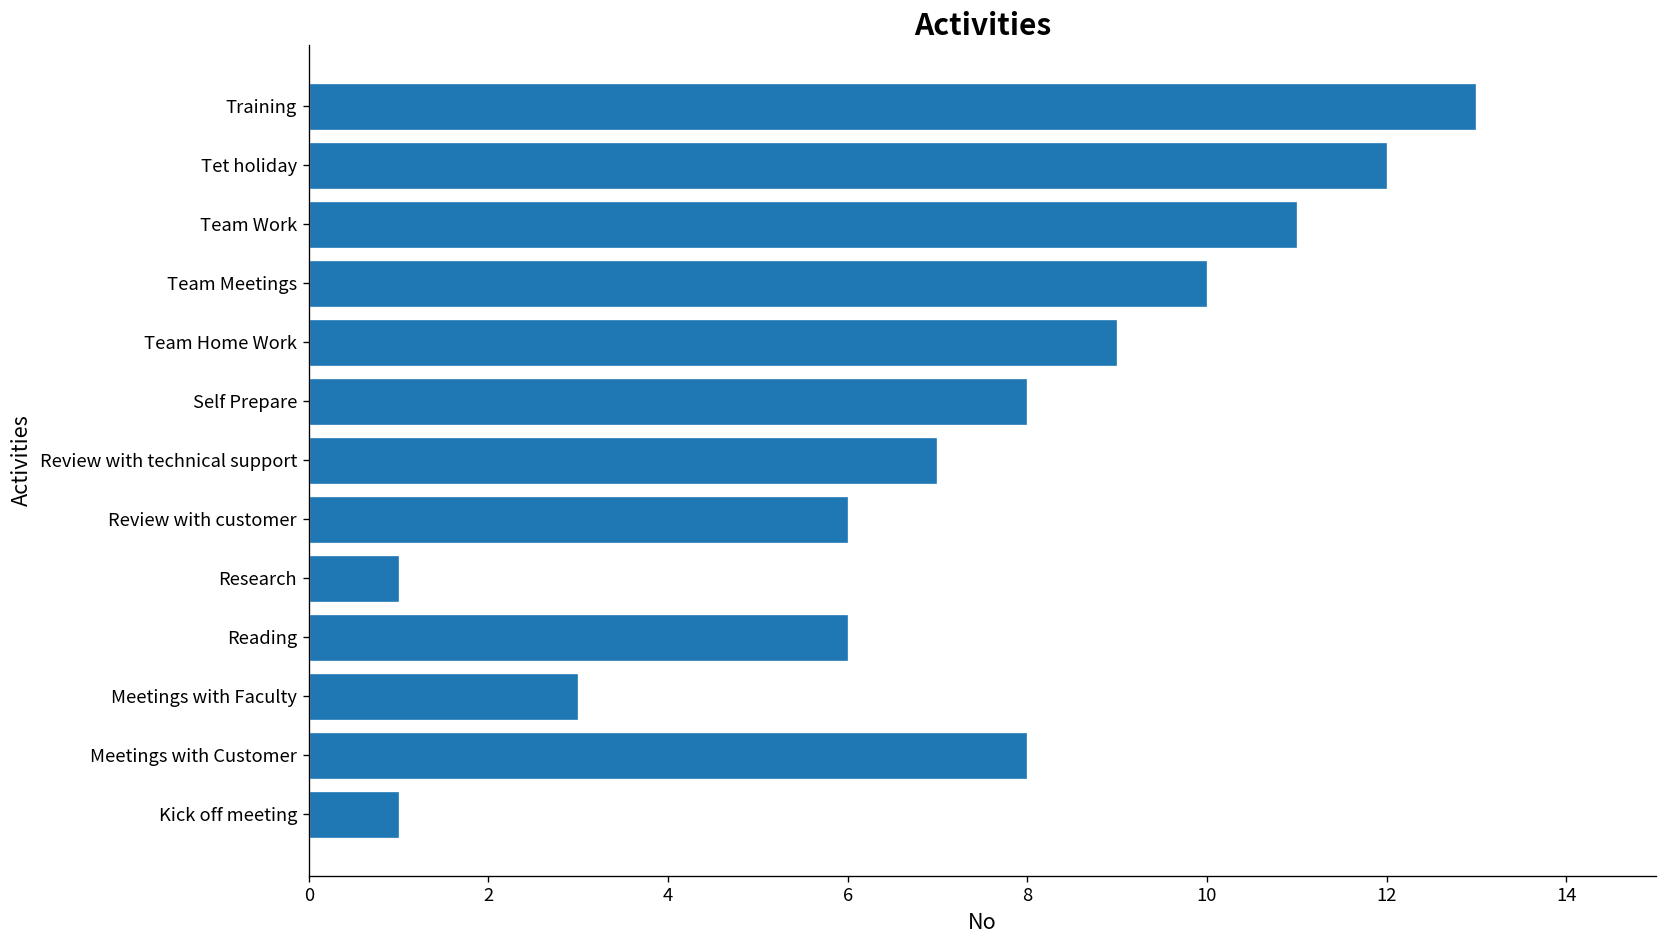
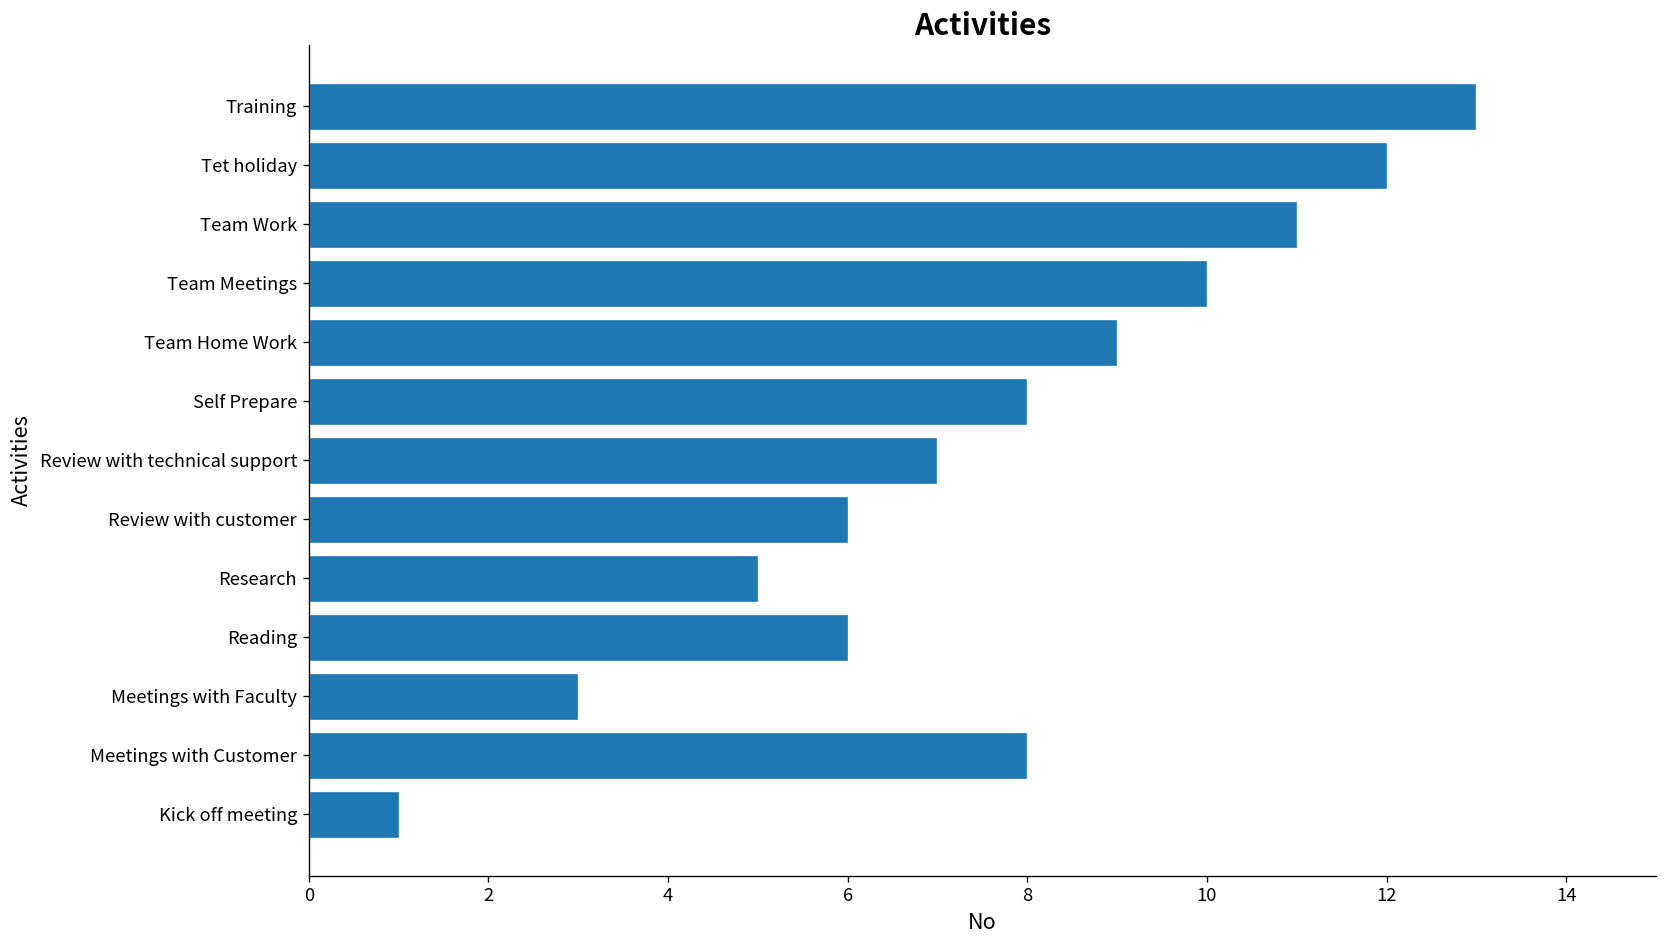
Research: 1 -> 5
